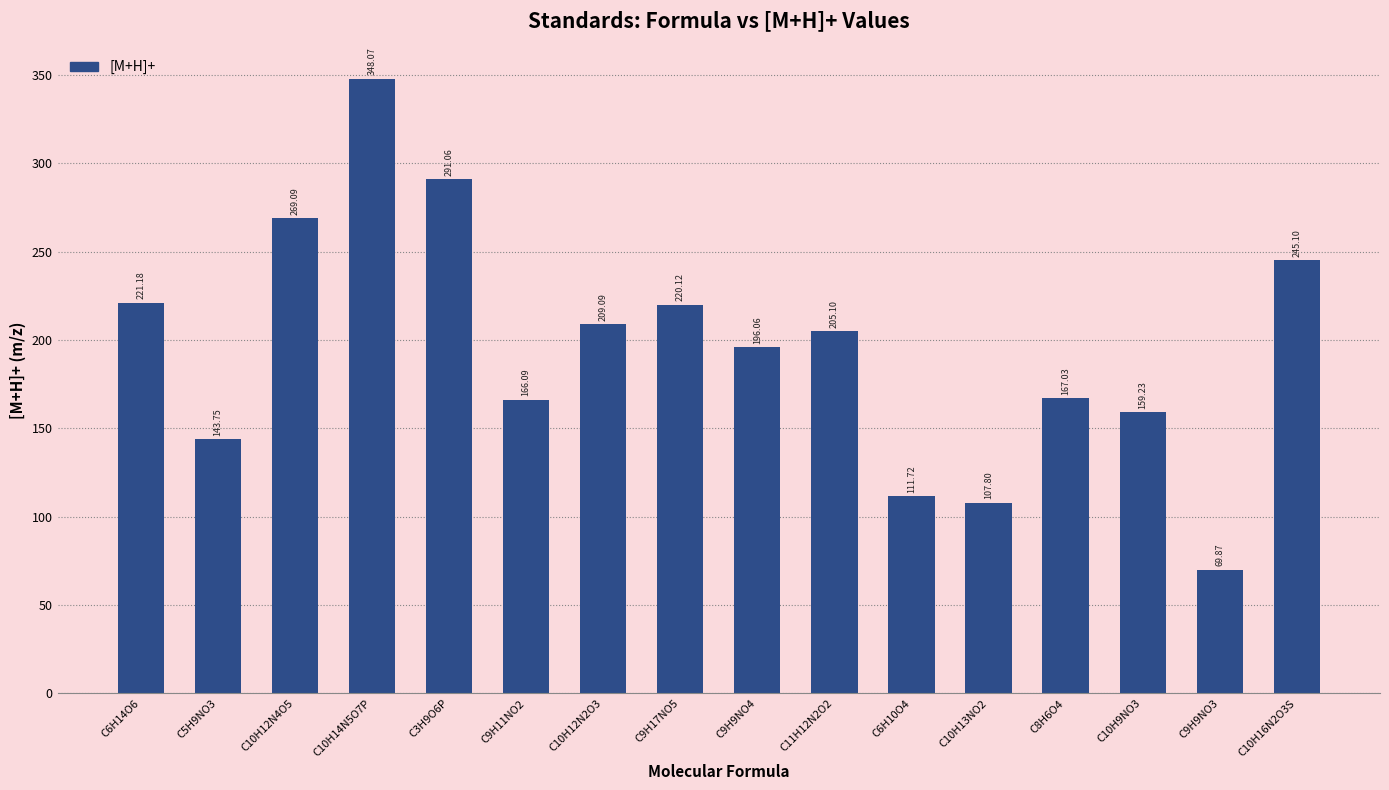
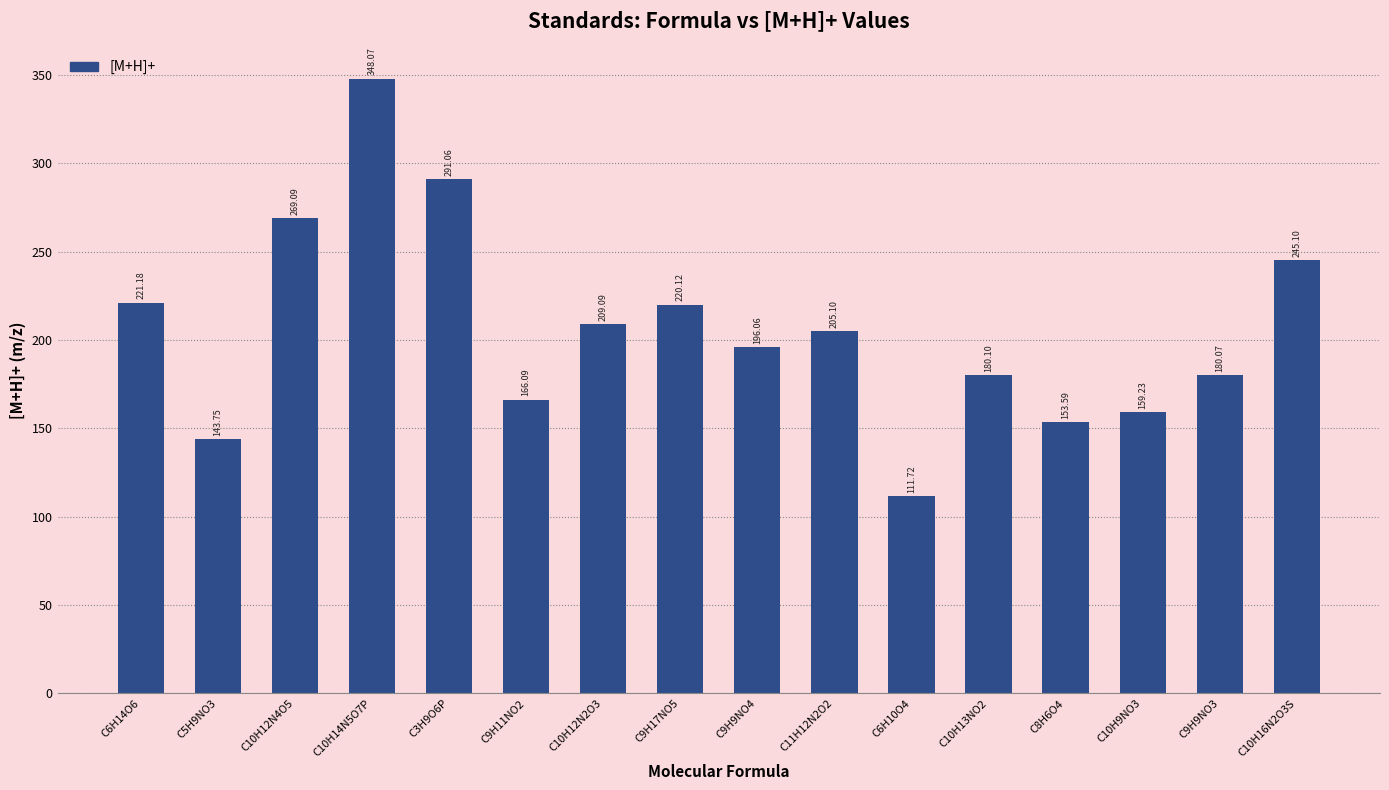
C10H13NO2: 107.80 -> 180.10
C8H6O4: 167.03 -> 153.59
C9H9NO3: 69.87 -> 180.07
